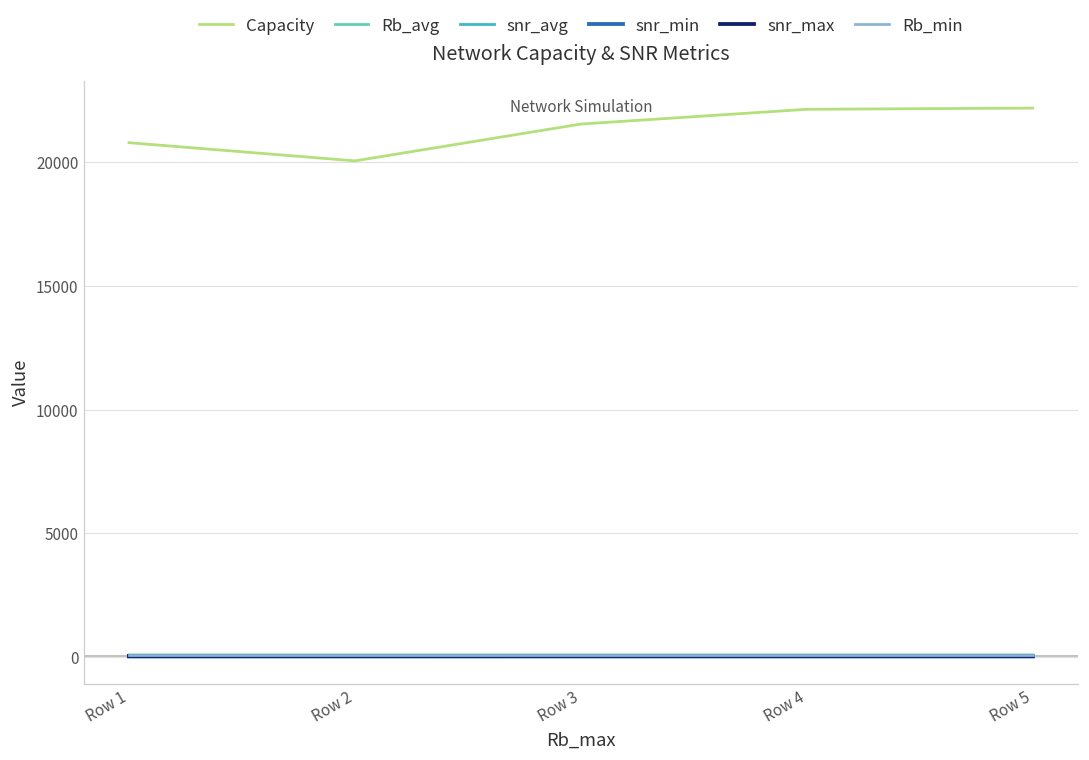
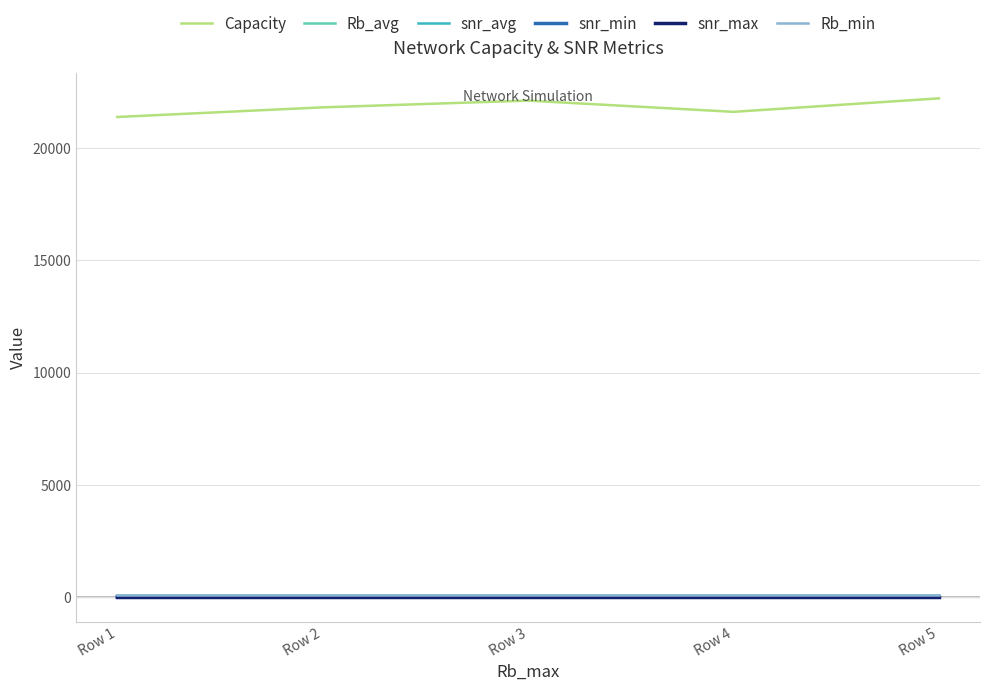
Capacity, Row 1: 20800 -> 21400
Capacity, Row 2: 20100 -> 21800
Capacity, Row 3: 21600 -> 22100
Capacity, Row 4: 22200 -> 21600
